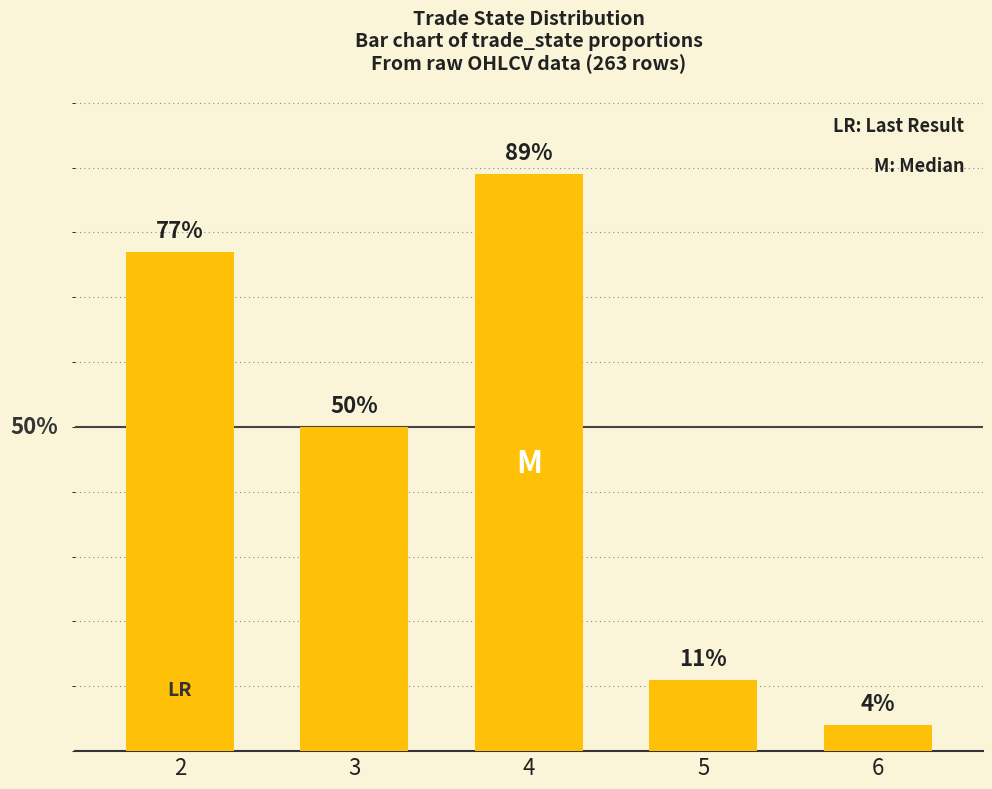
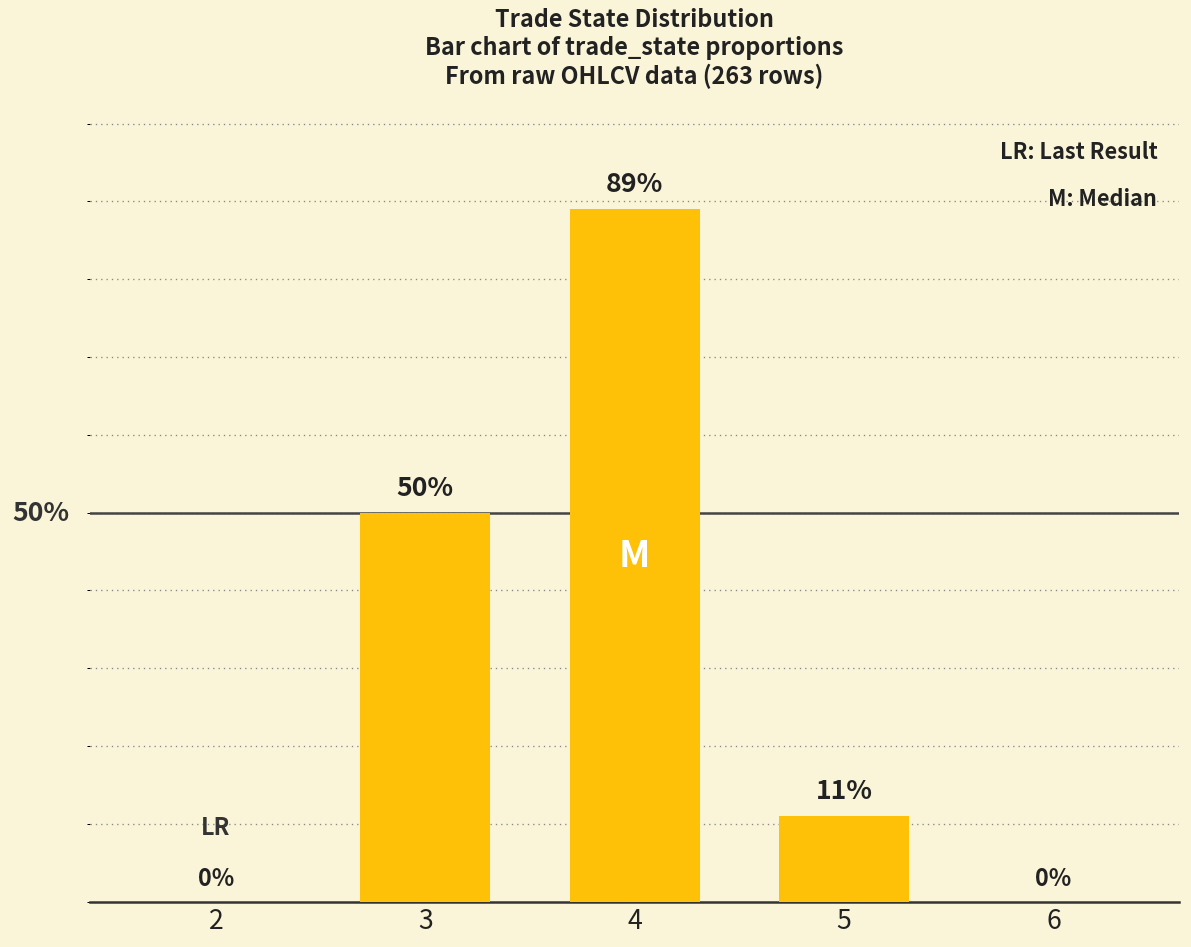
2: 77% -> 0%
6: 4% -> 0%
